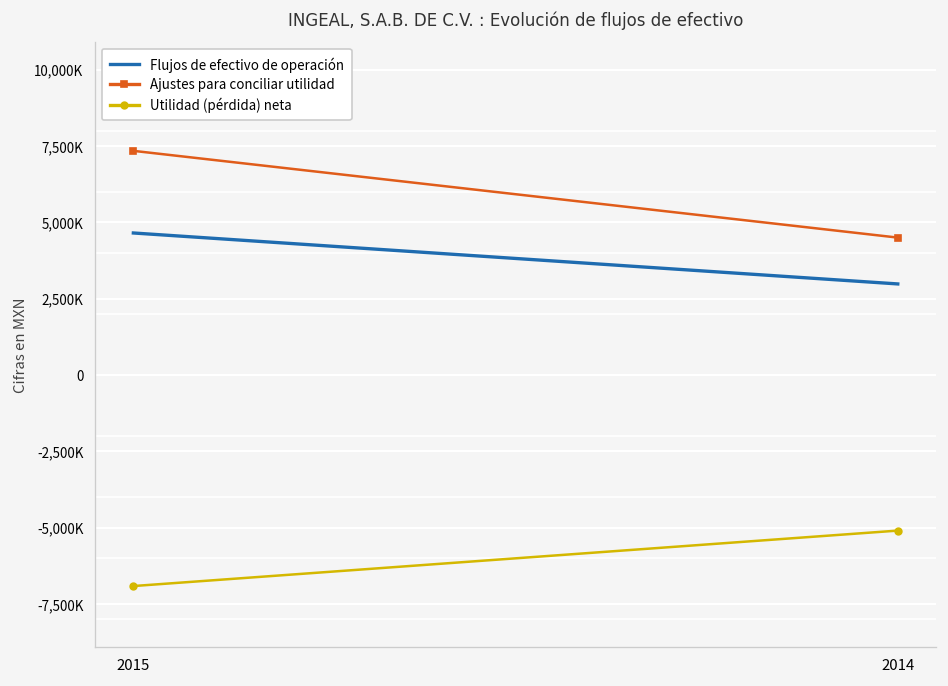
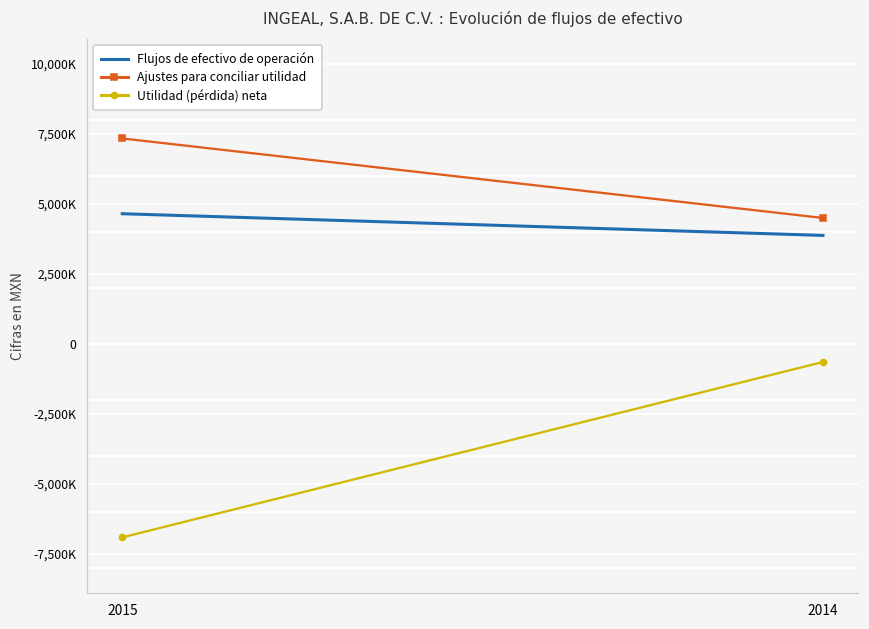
Flujos de efectivo de operación, 2014: 3,000,000 -> 3,900,000
Utilidad (pérdida) neta, 2014: -5,100,000 -> -600,000
